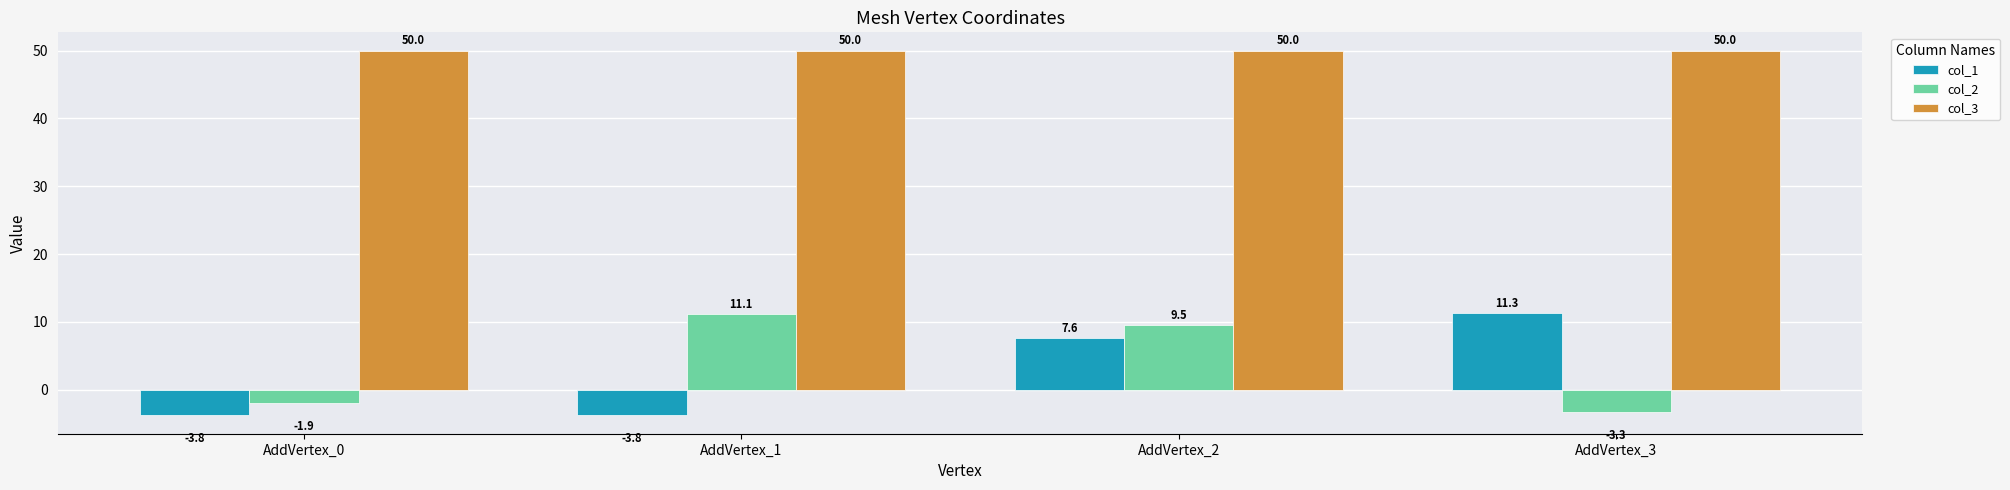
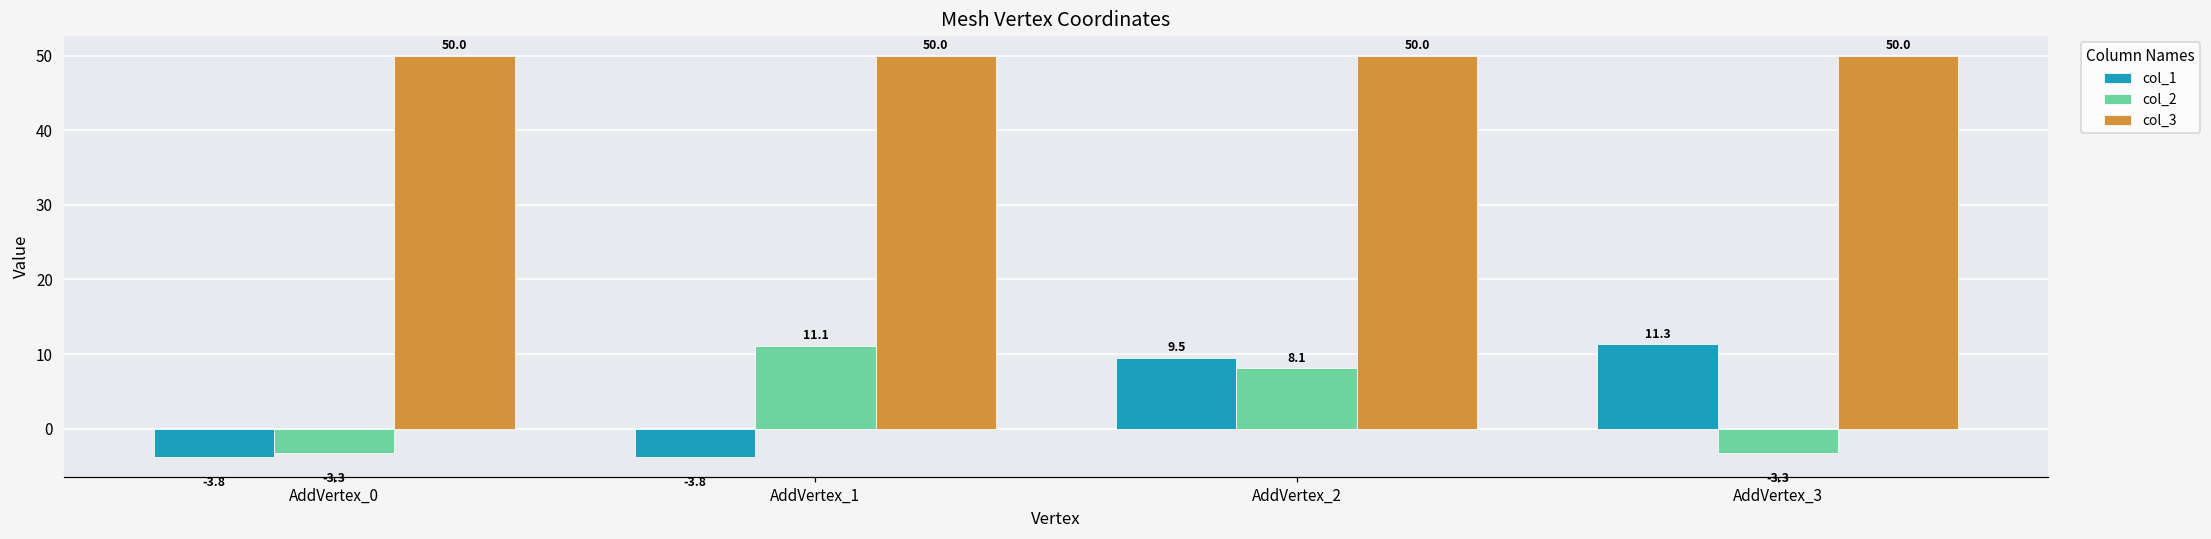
col_2, AddVertex_0: -1.9 -> -3.3
col_1, AddVertex_2: 7.6 -> 9.5
col_2, AddVertex_2: 9.5 -> 8.1
